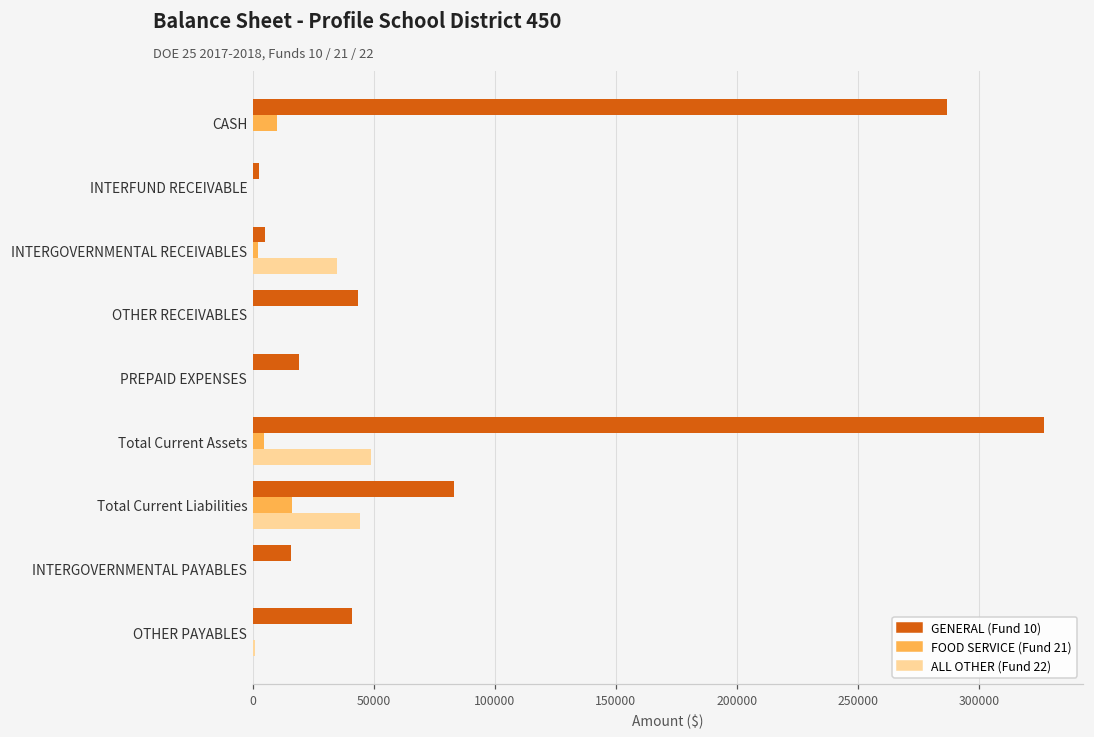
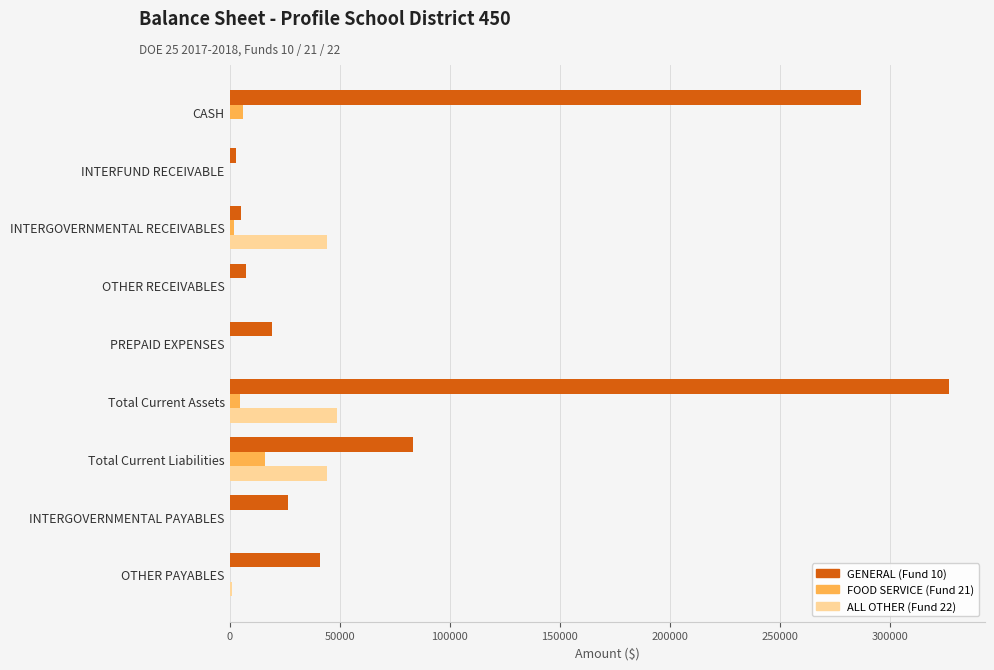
FOOD SERVICE (Fund 21), CASH: 10000 -> 6000
ALL OTHER (Fund 22), INTERGOVERNMENTAL RECEIVABLES: 35000 -> 44000
GENERAL (Fund 10), OTHER RECEIVABLES: 44000 -> 8000
GENERAL (Fund 10), INTERGOVERNMENTAL PAYABLES: 16000 -> 26000
